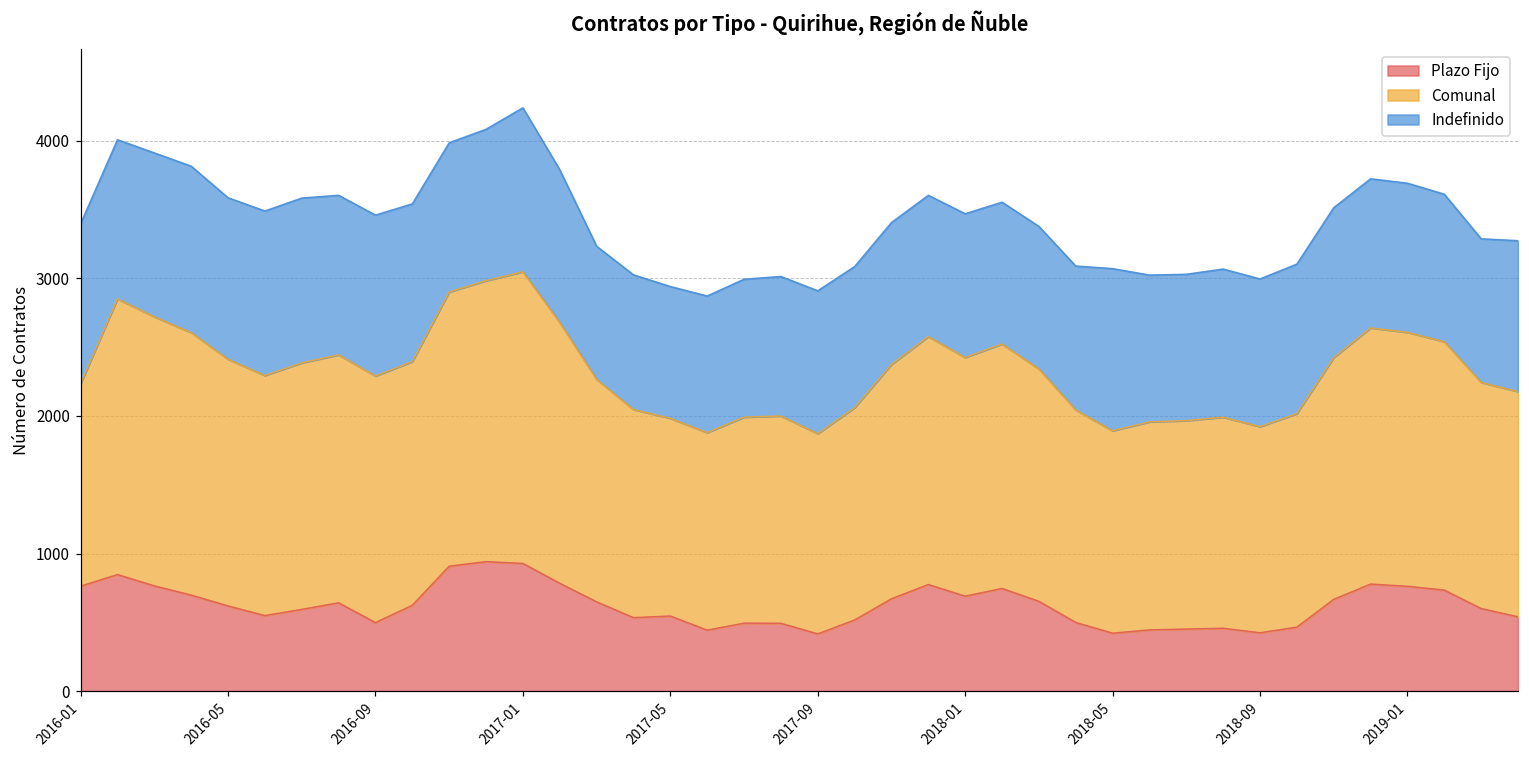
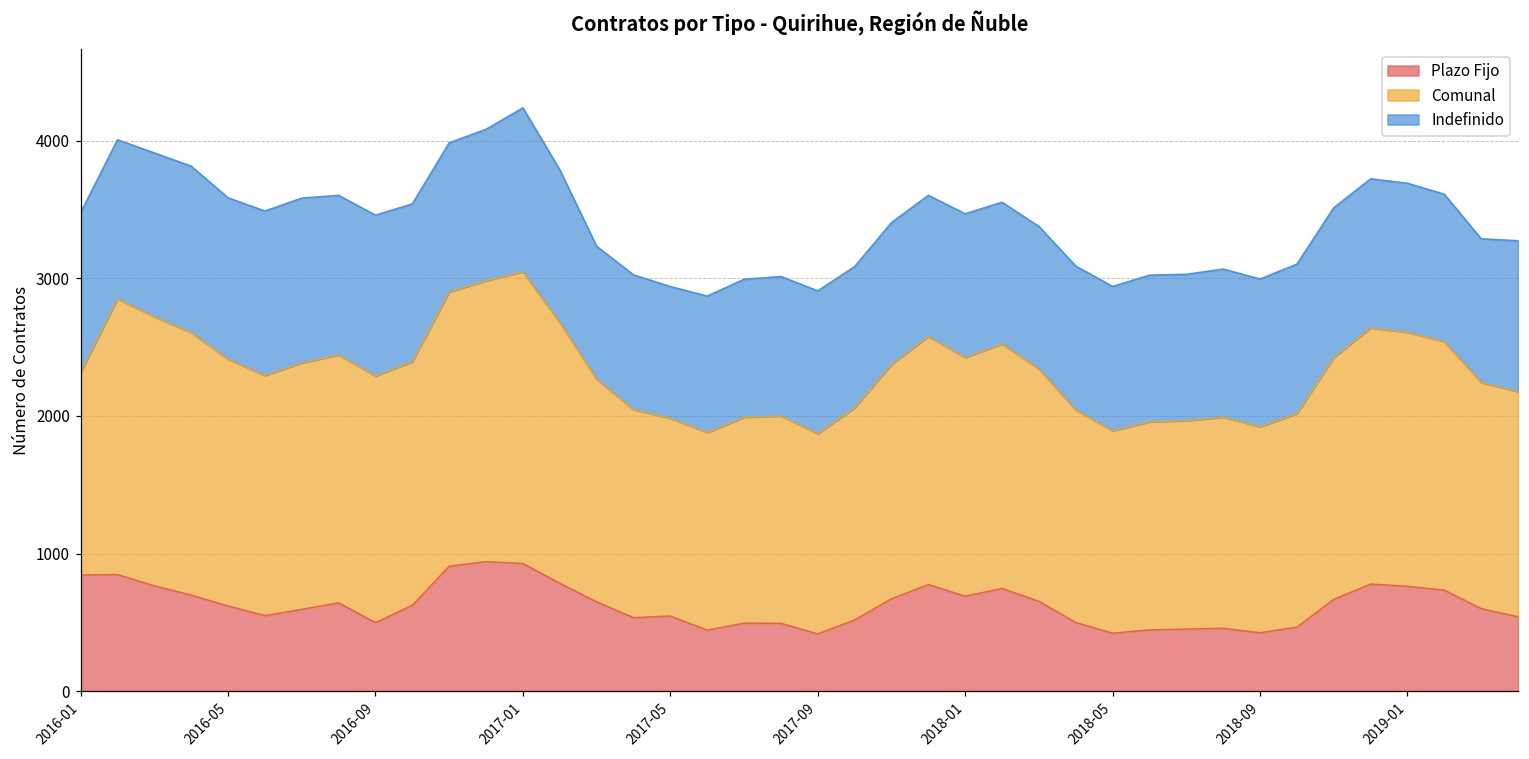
Plazo Fijo, 2016-01: 760 -> 840
Indefinido, 2018-05: 1180 -> 1050
